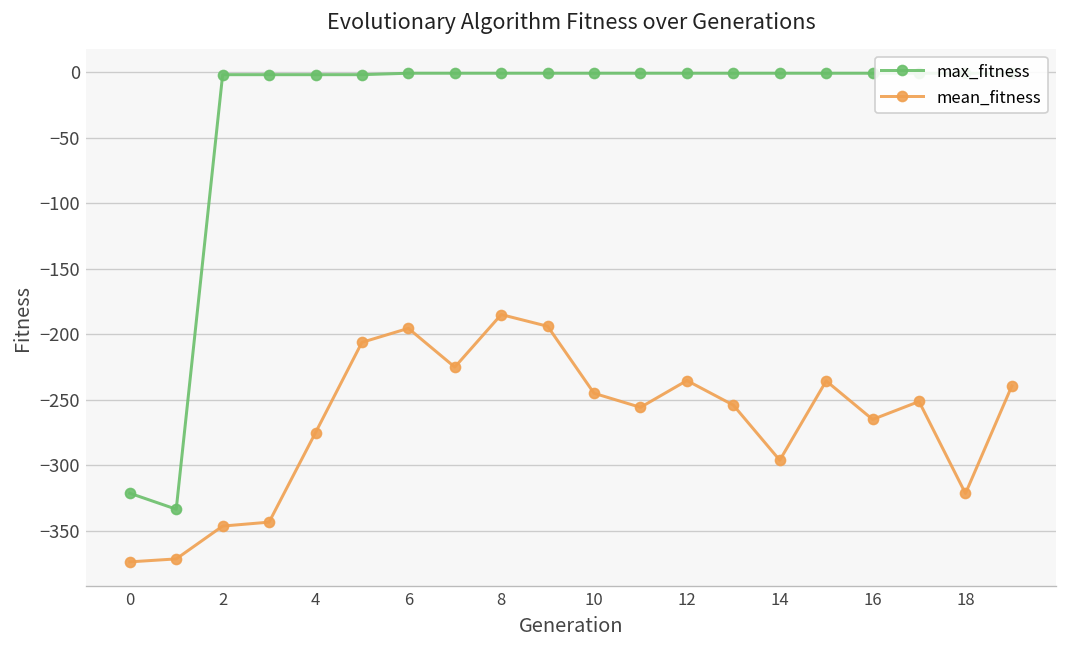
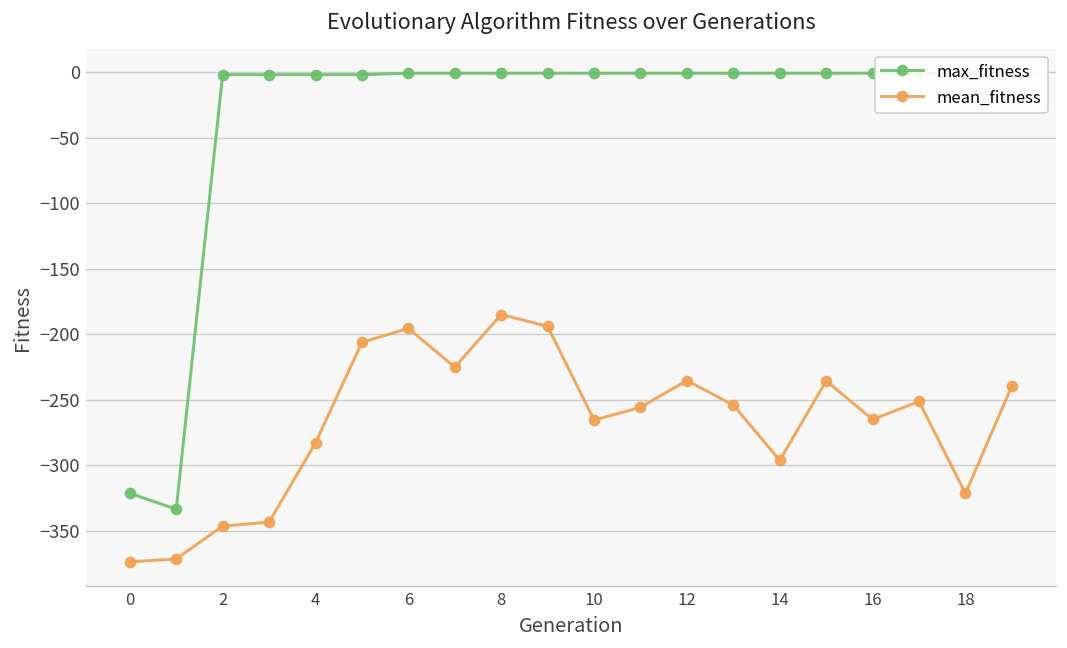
mean_fitness, 4: -275 -> -283
mean_fitness, 10: -245 -> -266
